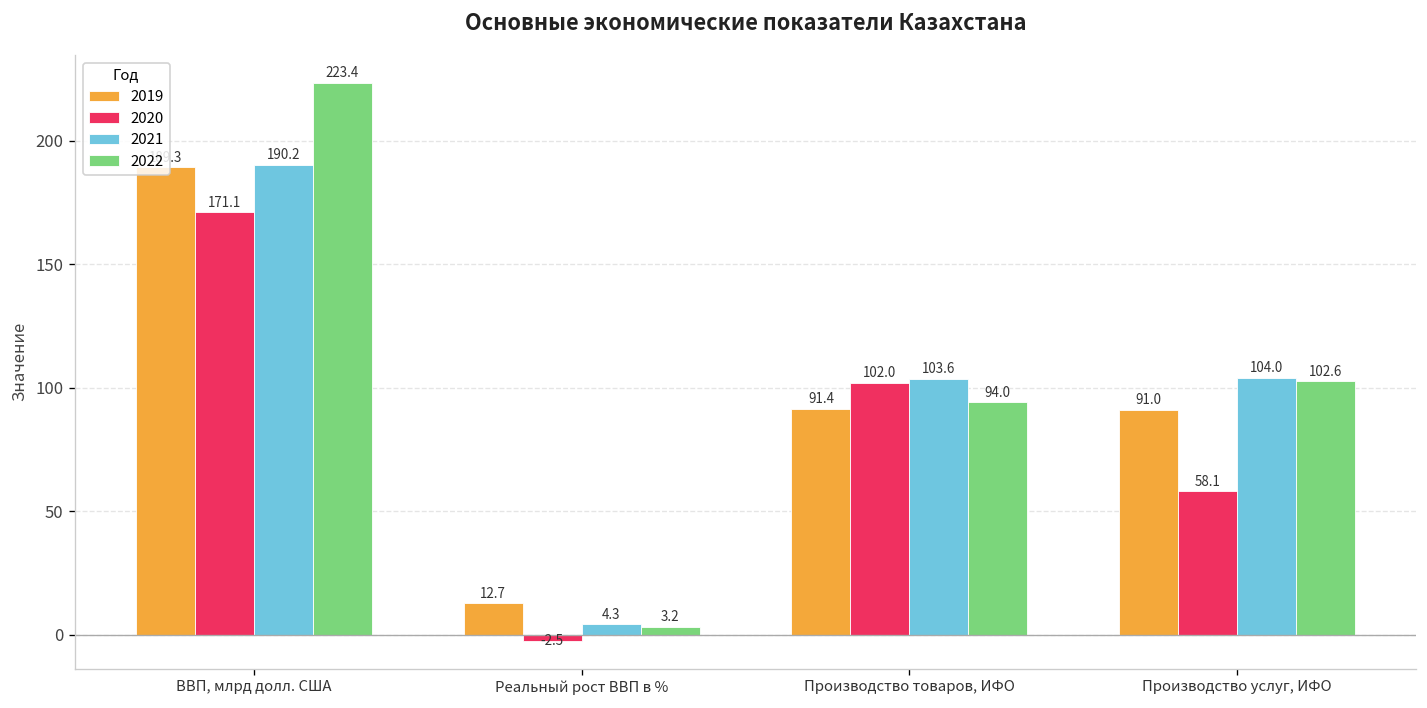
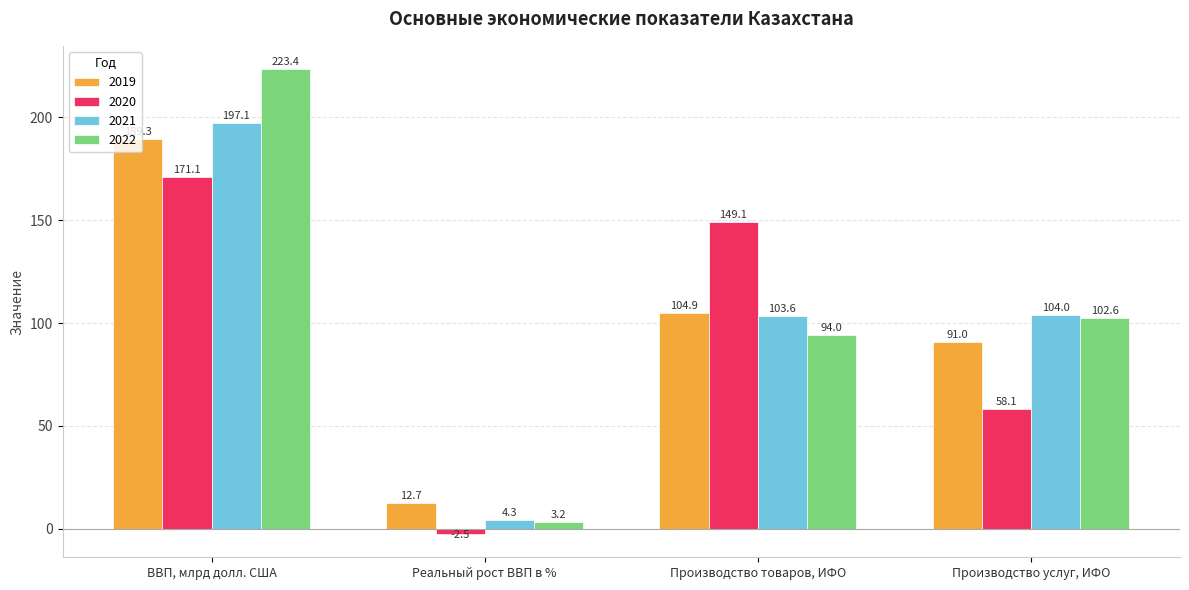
2021, ВВП, млрд долл. США: 190.2 -> 197.1
2019, Производство товаров, ИФО: 91.4 -> 104.9
2020, Производство товаров, ИФО: 102.0 -> 149.1
